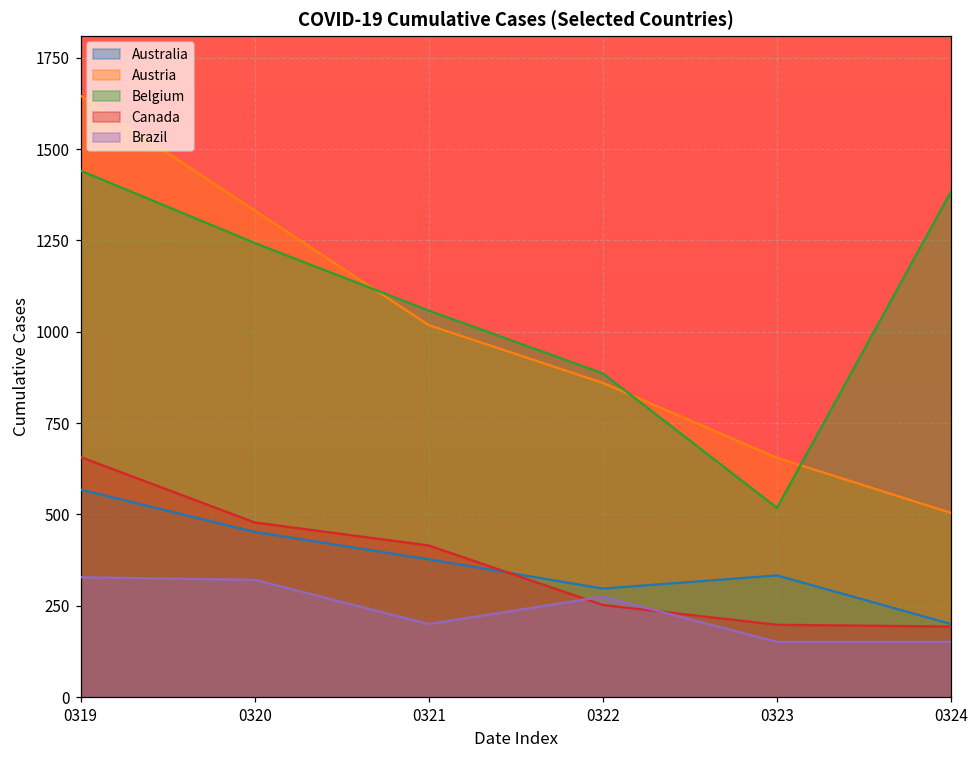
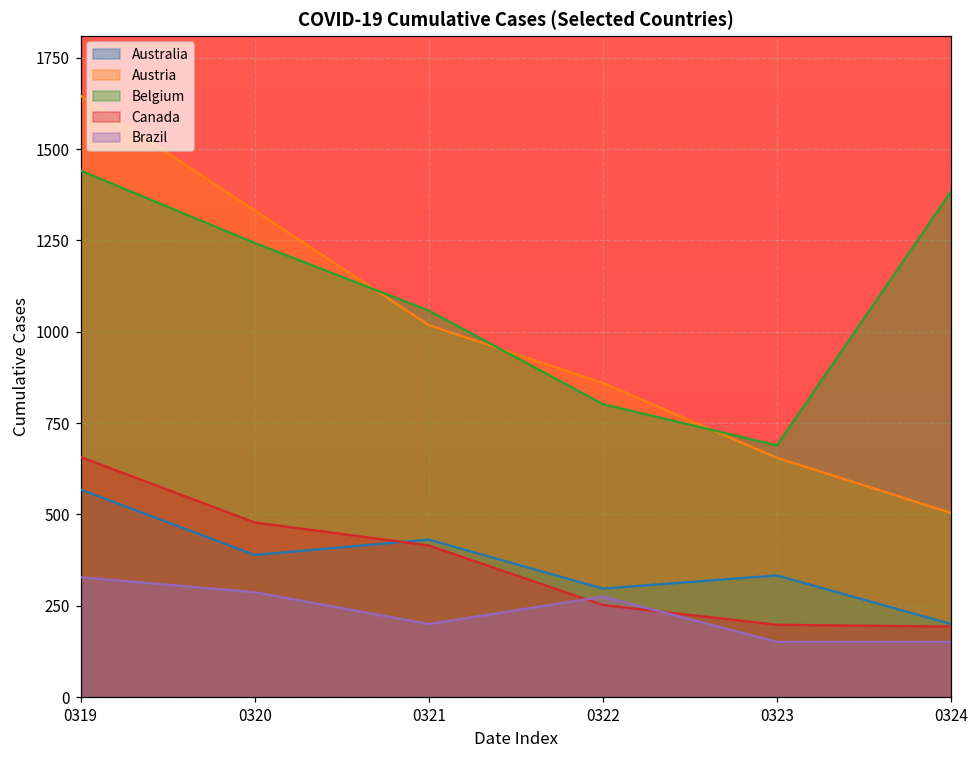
Australia, 0320: 450 -> 390
Brazil, 0320: 320 -> 290
Australia, 0321: 380 -> 430
Belgium, 0322: 890 -> 800
Belgium, 0323: 520 -> 690
